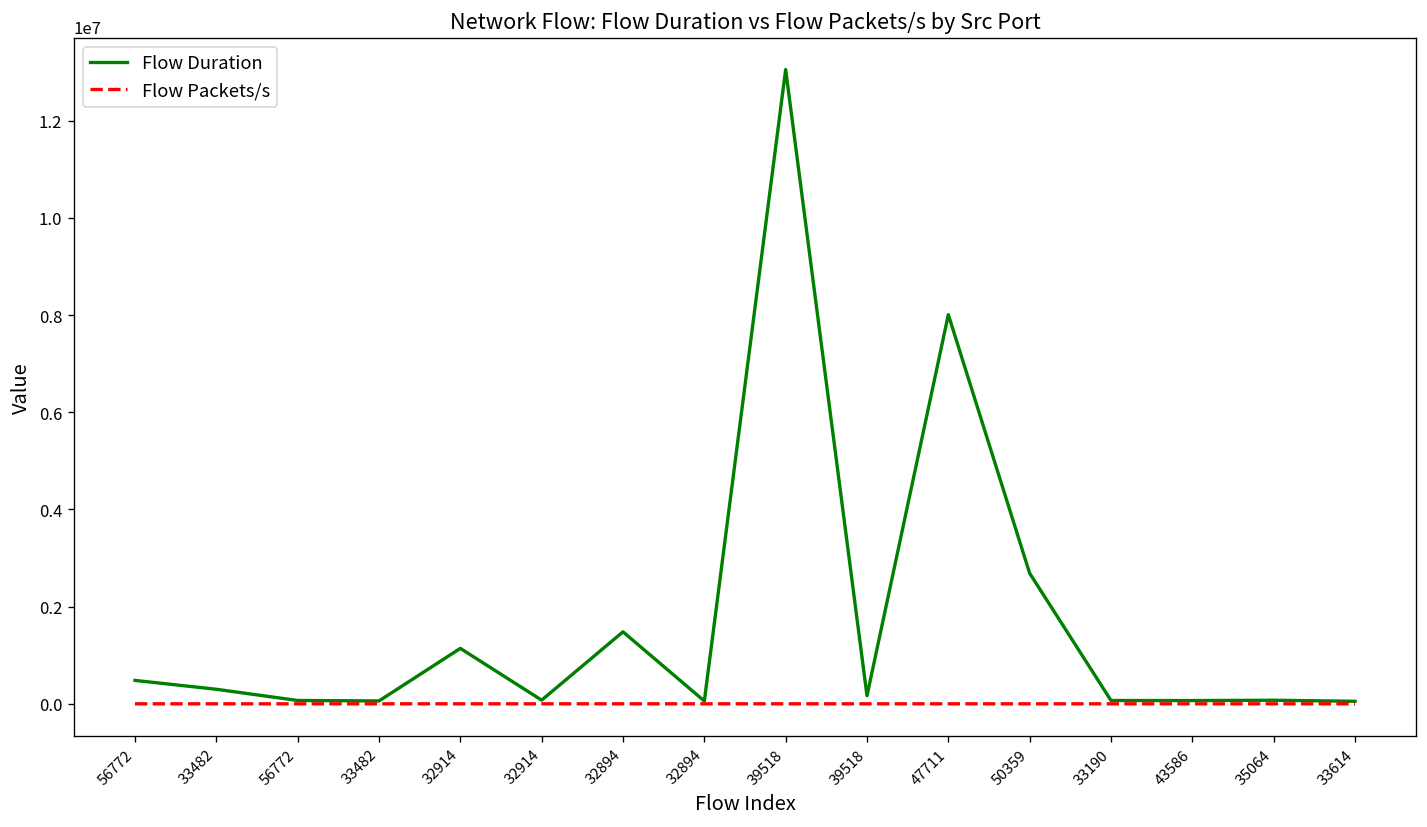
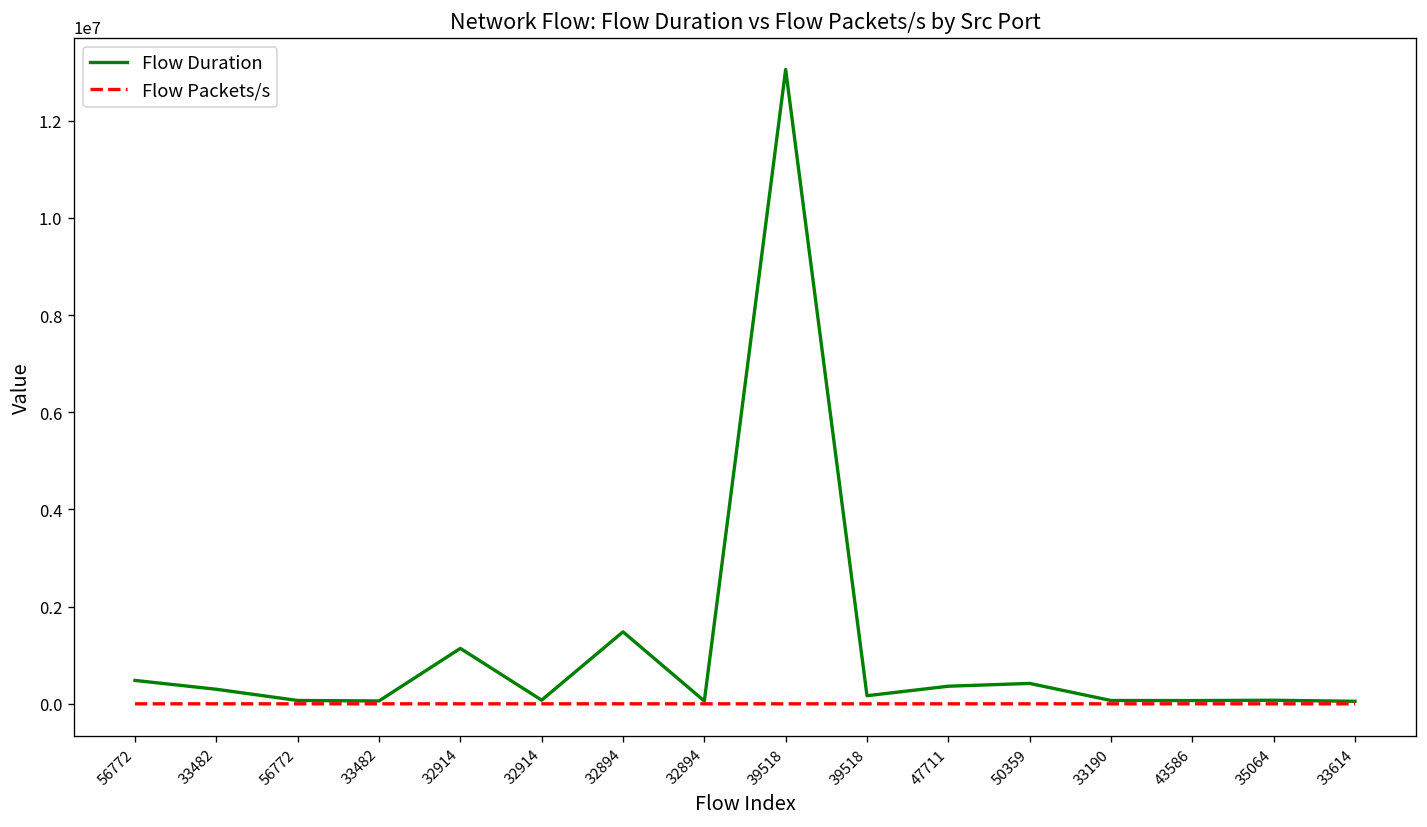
Flow Duration, 47711: 8000000 -> 400000
Flow Duration, 50359: 2700000 -> 400000
